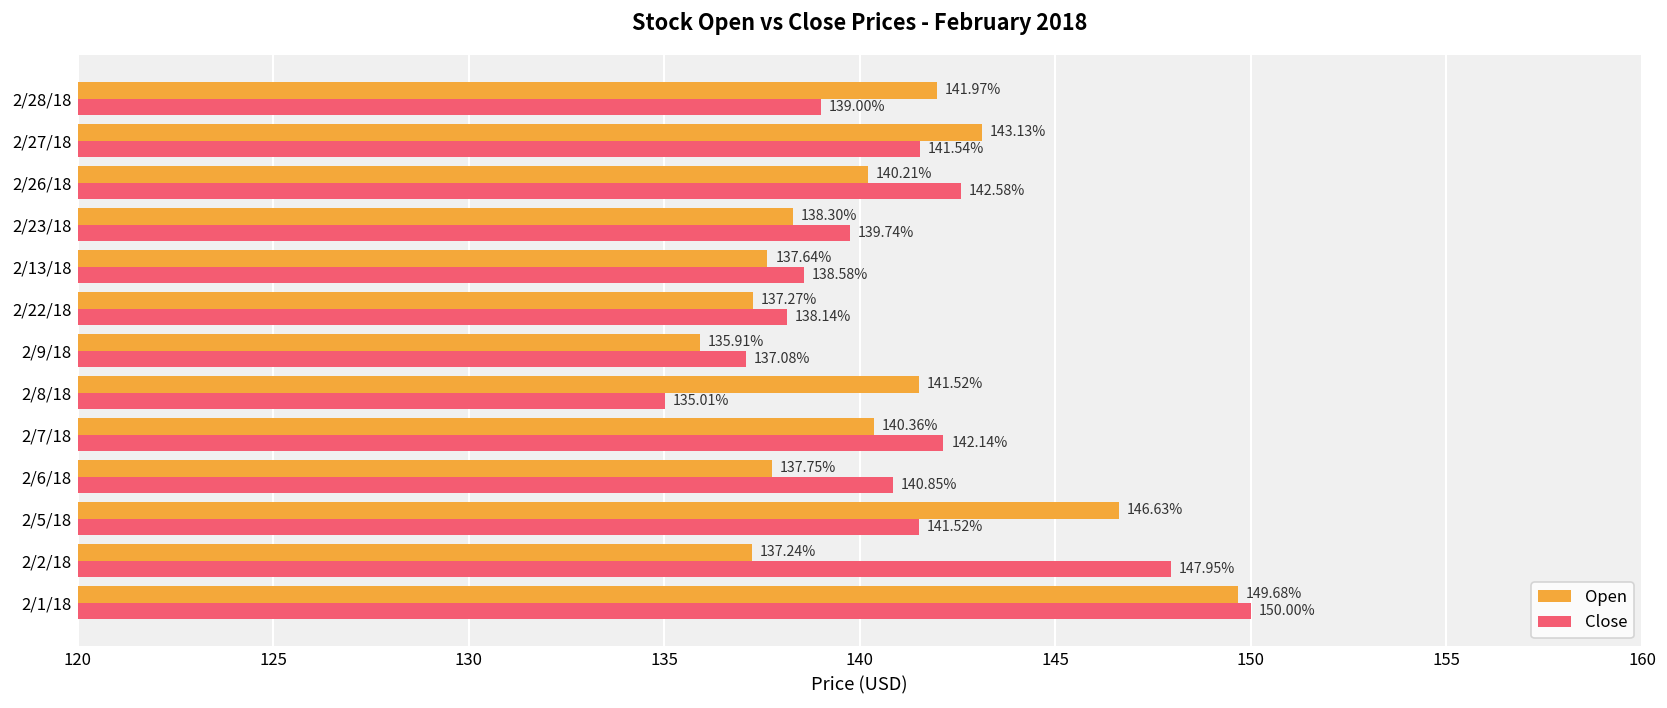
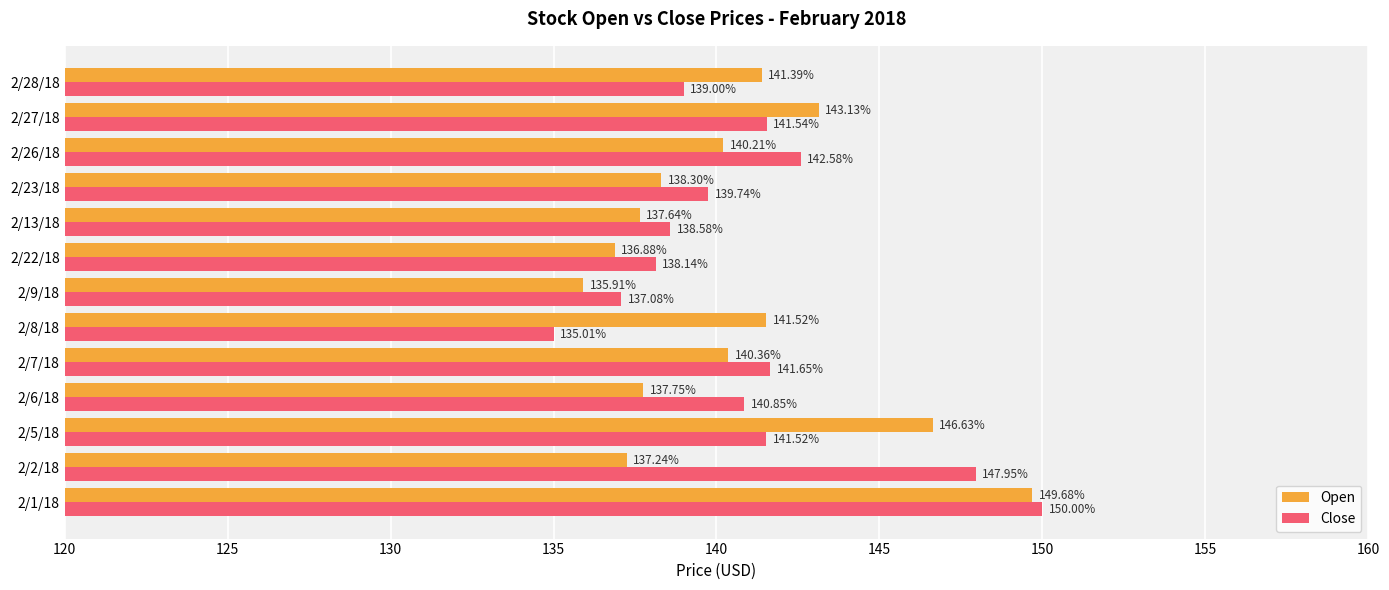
Open, 2/28/18: 141.97% -> 141.39%
Open, 2/22/18: 137.27% -> 136.88%
Close, 2/7/18: 142.14% -> 141.65%
